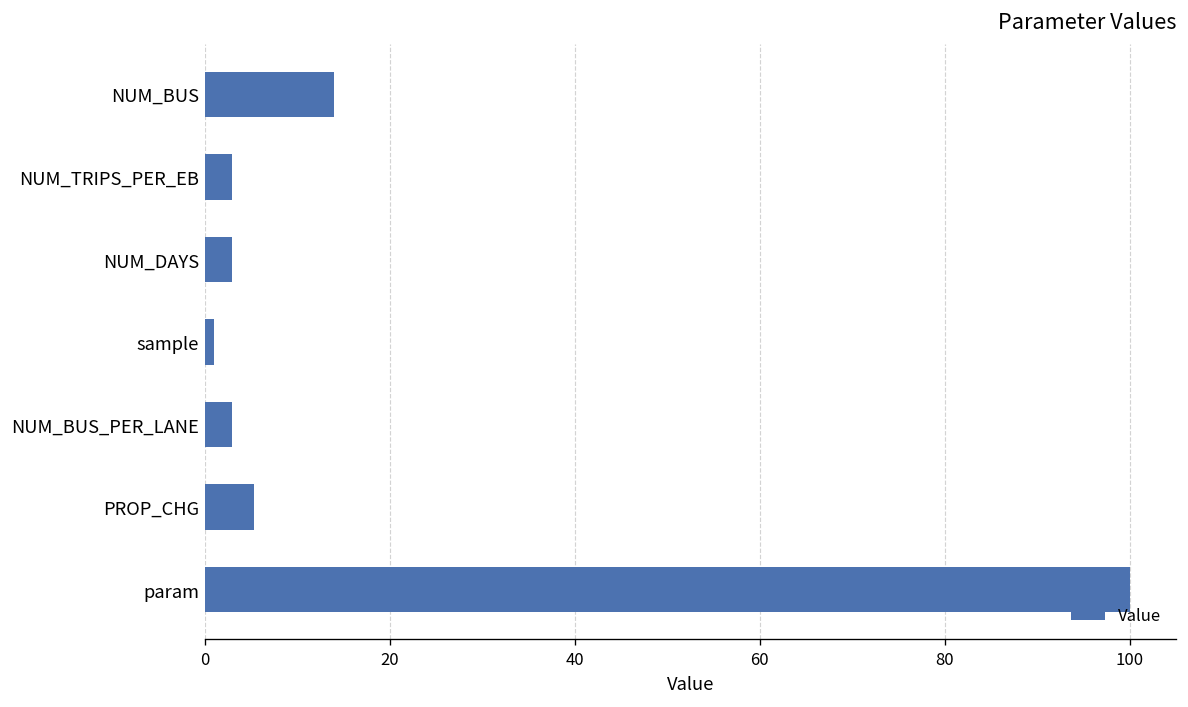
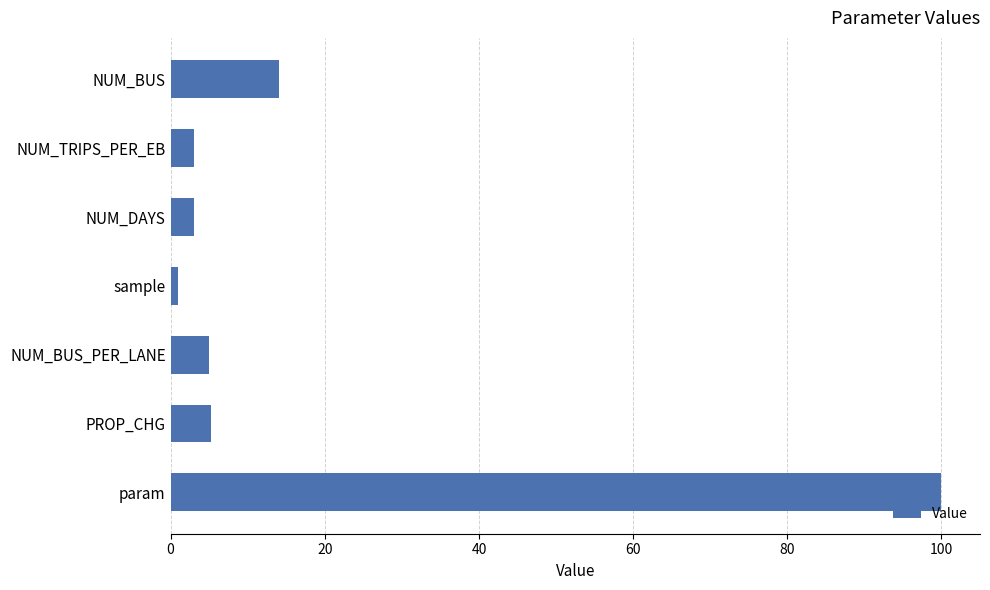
NUM_BUS_PER_LANE: 3 -> 5
